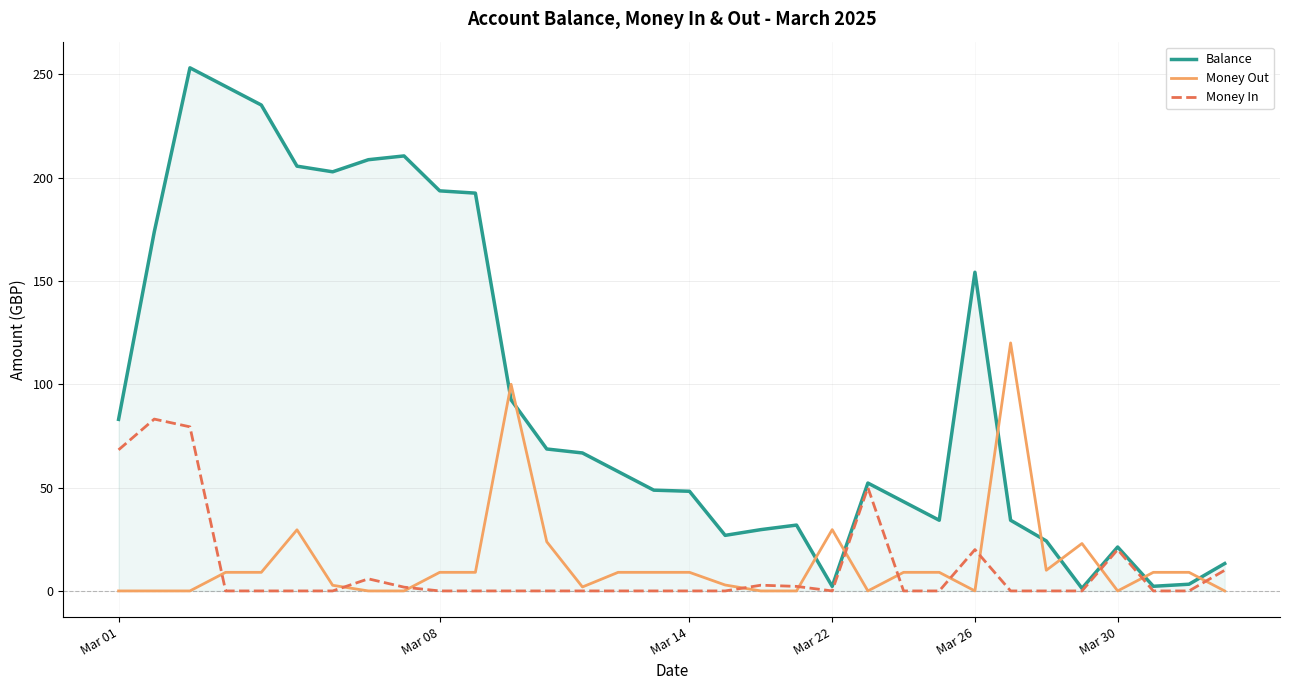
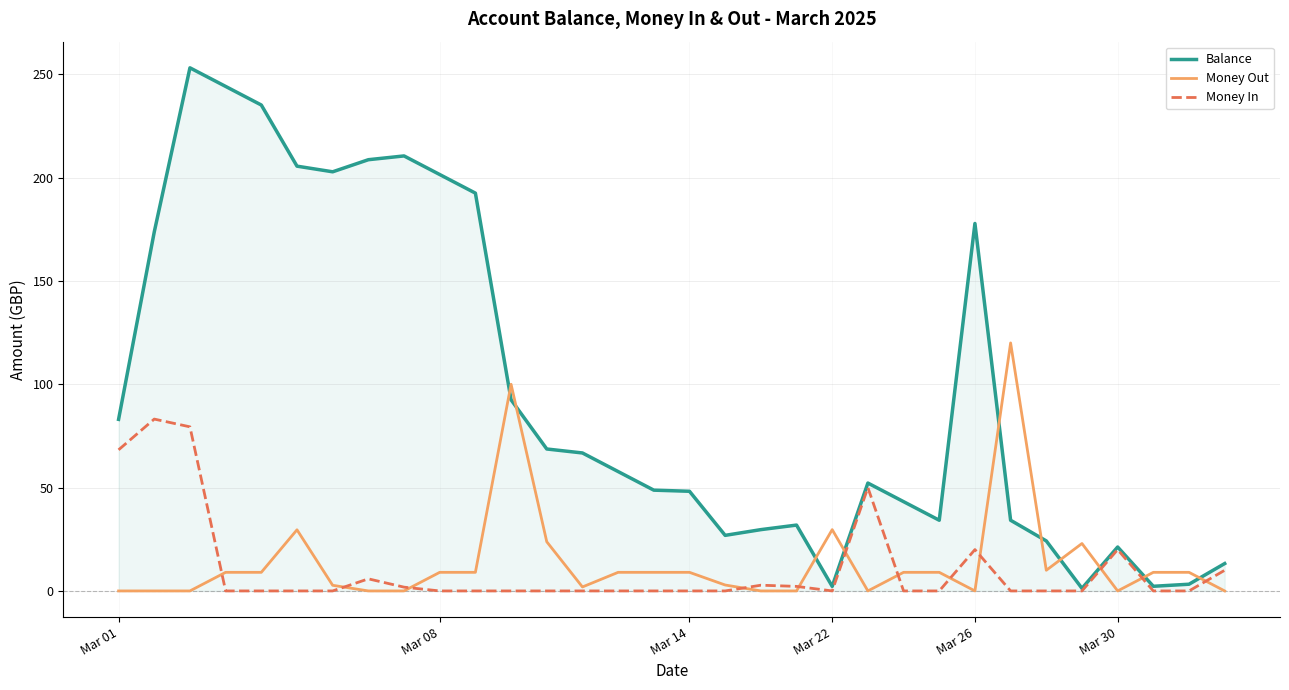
Balance, Mar 08: 194 -> 201
Balance, Mar 26: 154 -> 178
